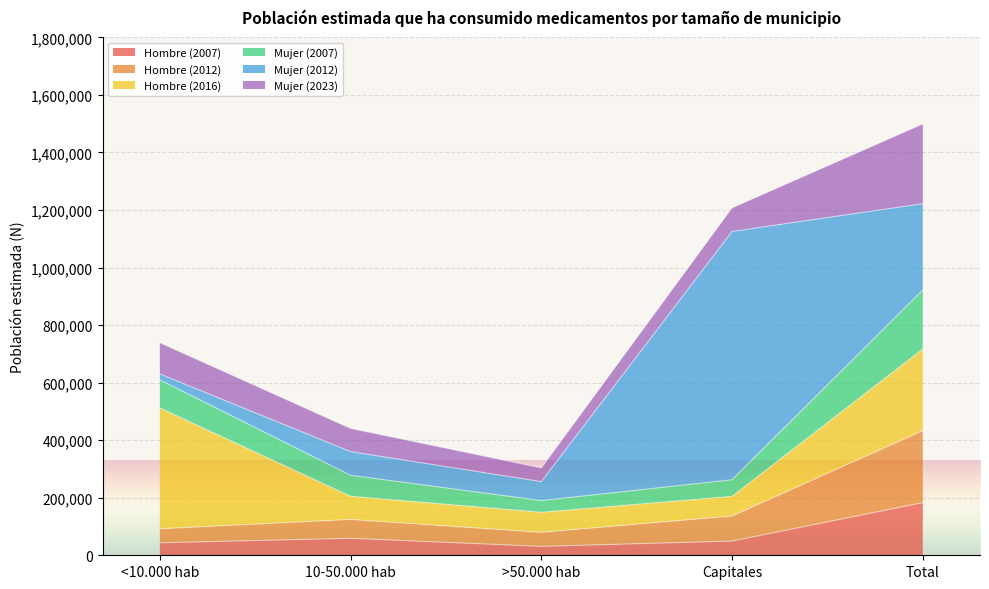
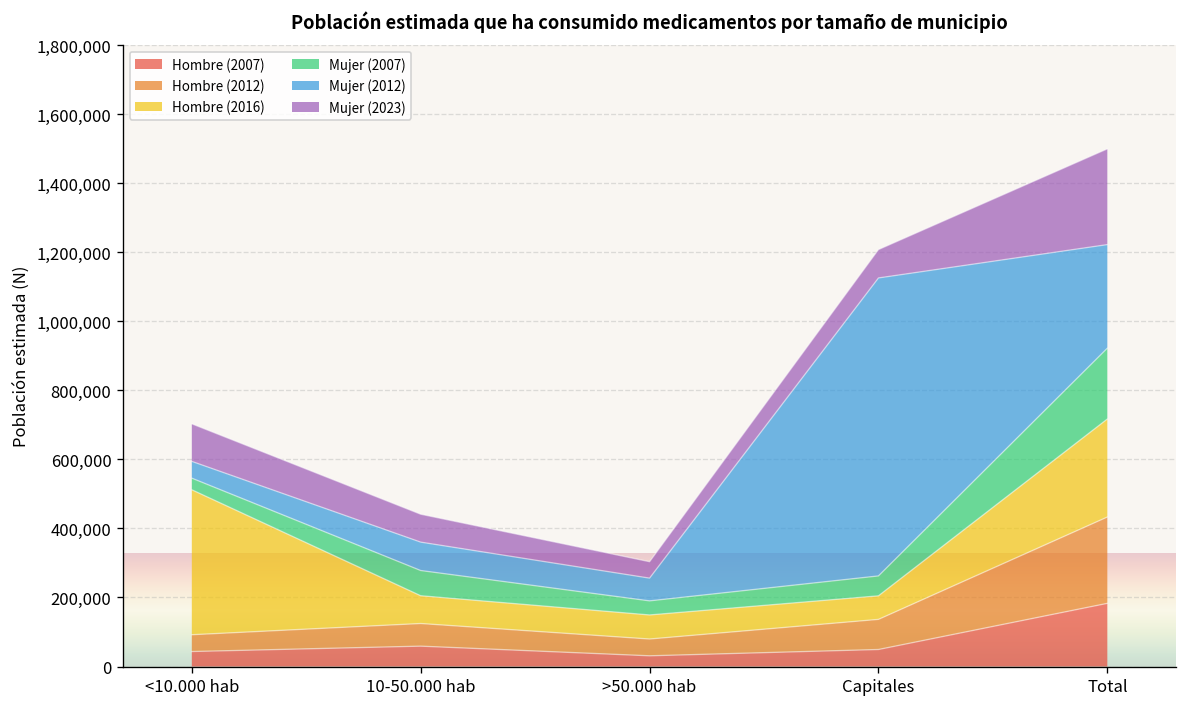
Mujer (2007), <10.000 hab: 100,000 -> 30,000
Mujer (2012), <10.000 hab: 20,000 -> 50,000
